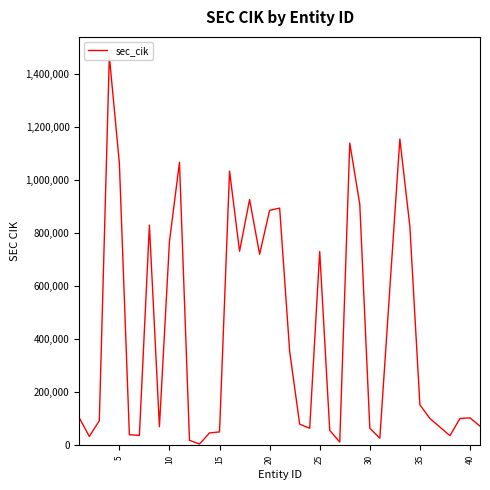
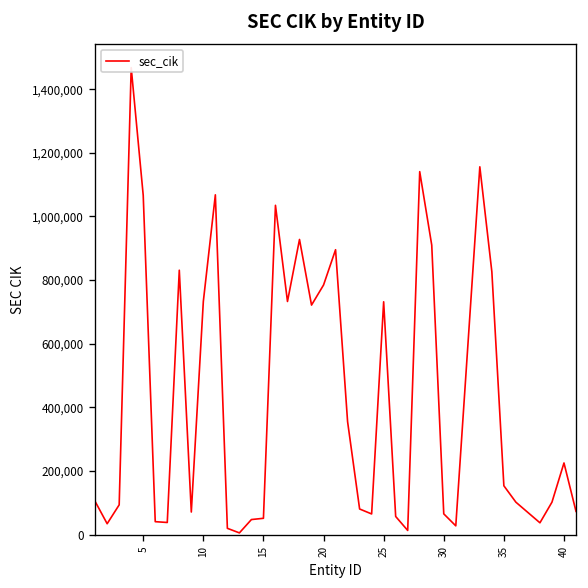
10: 770,000 -> 730,000
20: 890,000 -> 780,000
40: 100,000 -> 230,000
